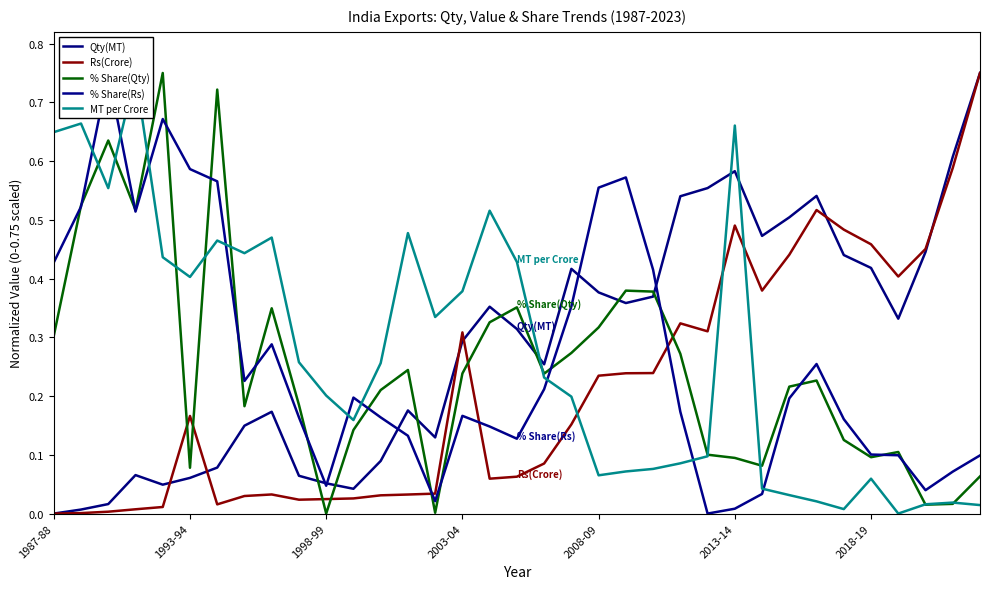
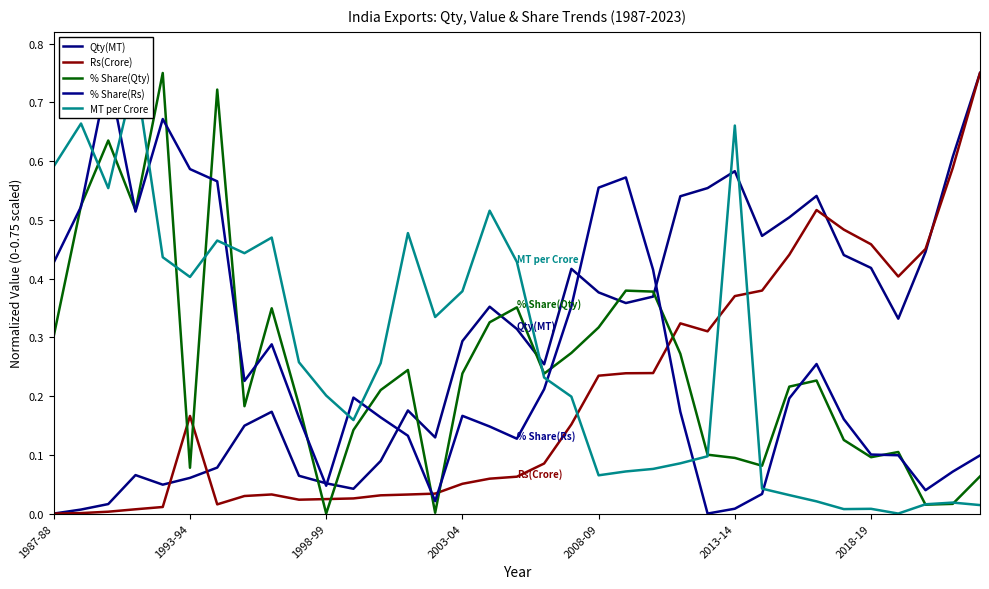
MT per Crore, 1987-88: 0.65 -> 0.59
Rs(Crore), 2003-04: 0.31 -> 0.05
Rs(Crore), 2013-14: 0.49 -> 0.37
MT per Crore, 2018-19: 0.06 -> 0.01
